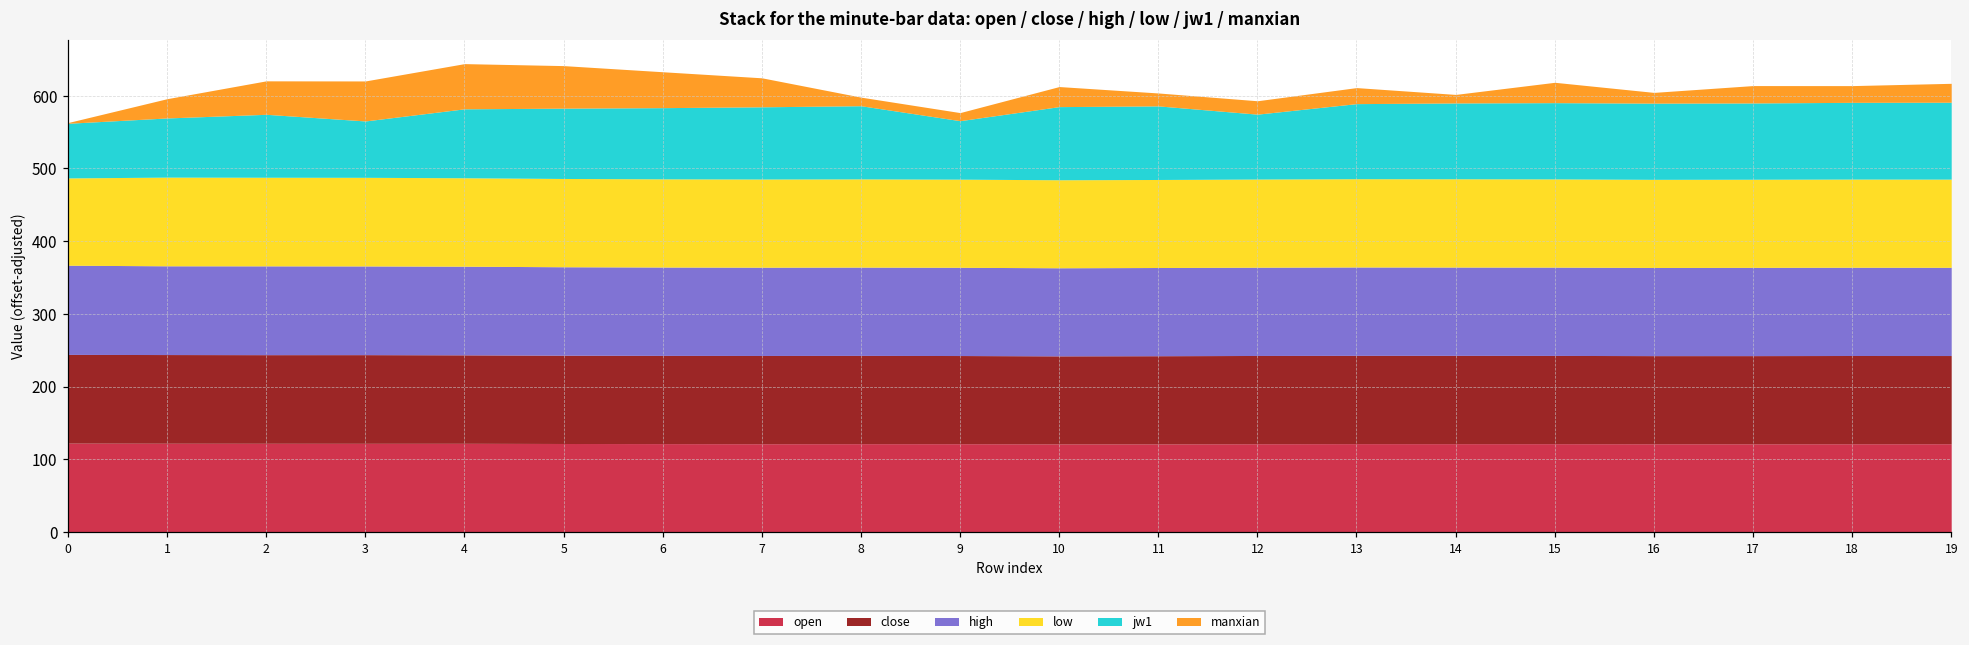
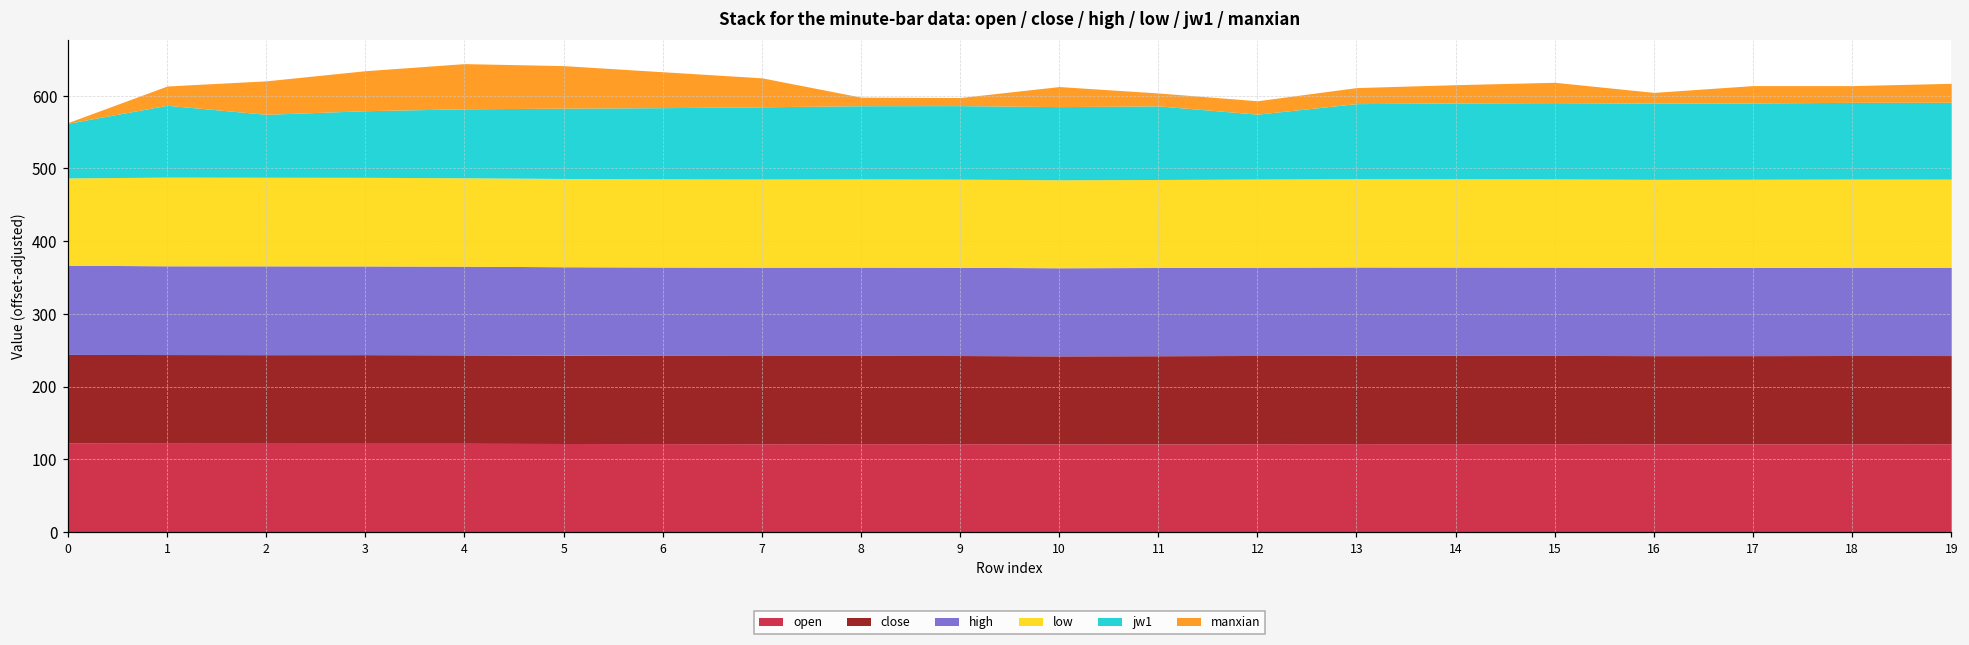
jw1, 1: 80 -> 100
jw1, 3: 80 -> 90
jw1, 9: 80 -> 100
manxian, 14: 10 -> 30
